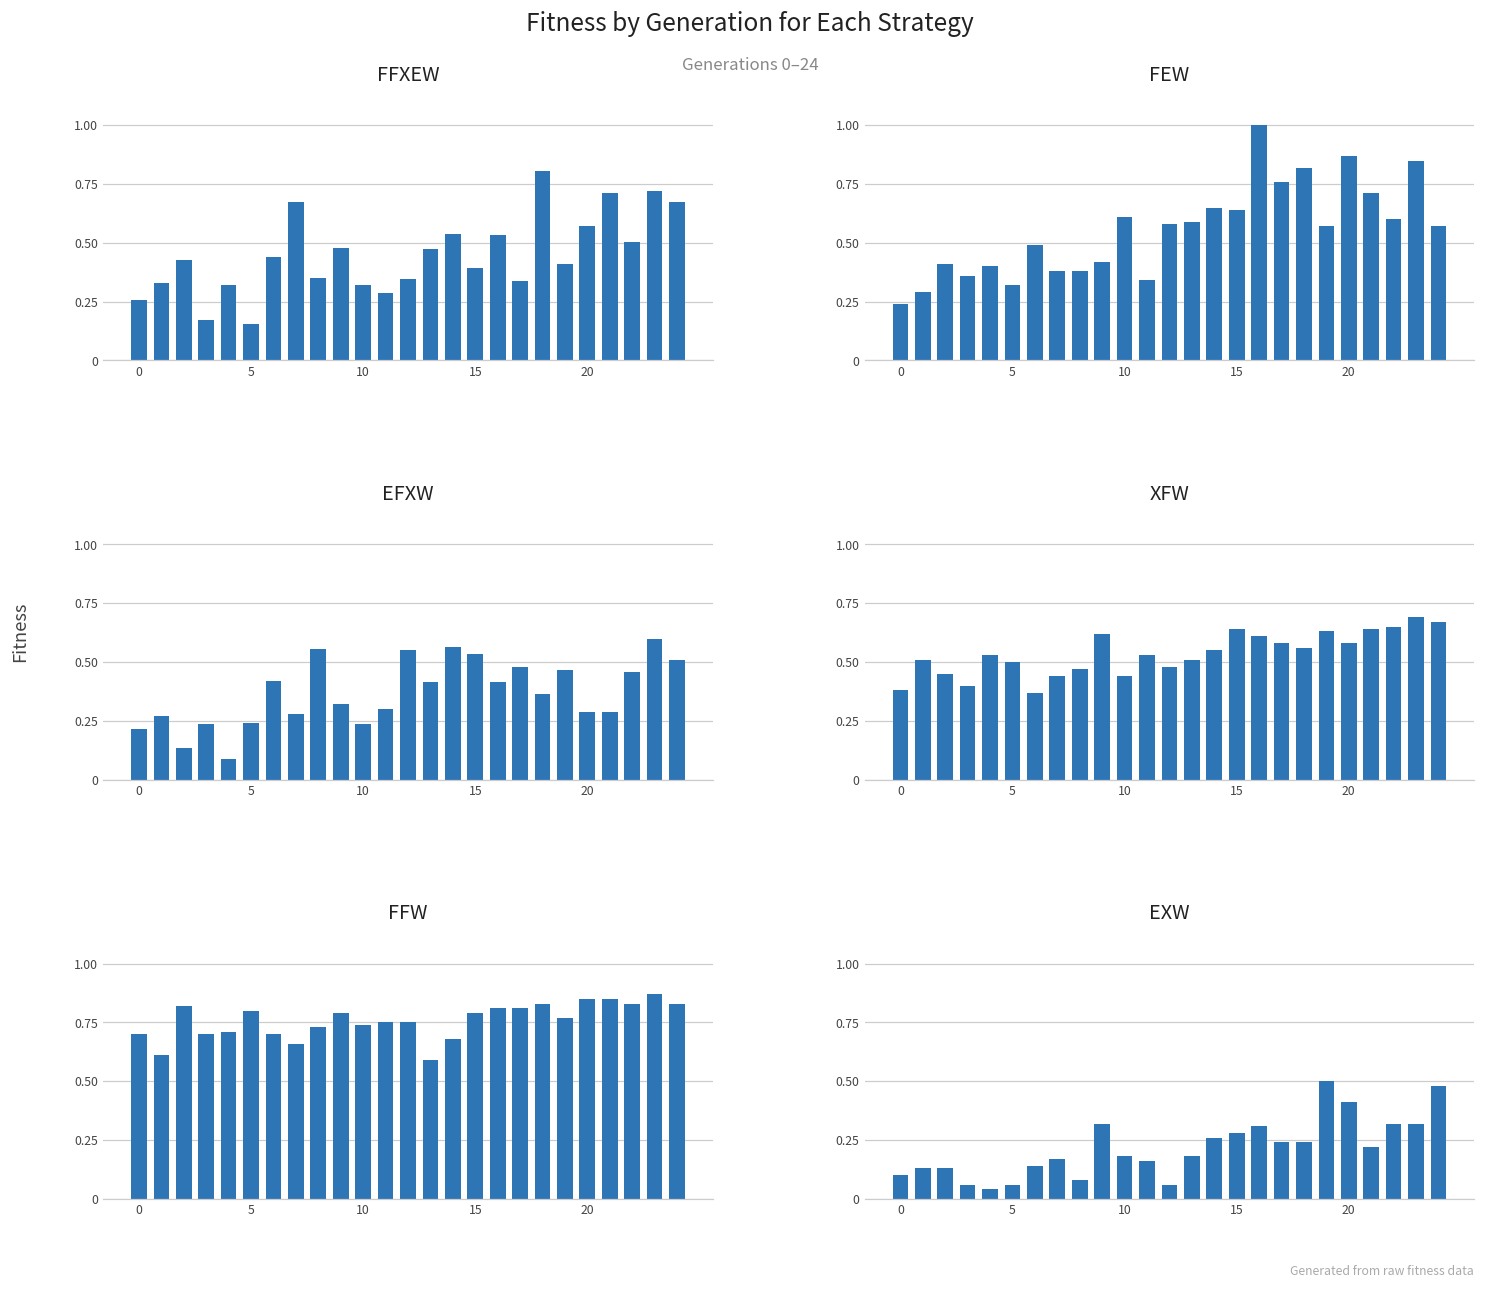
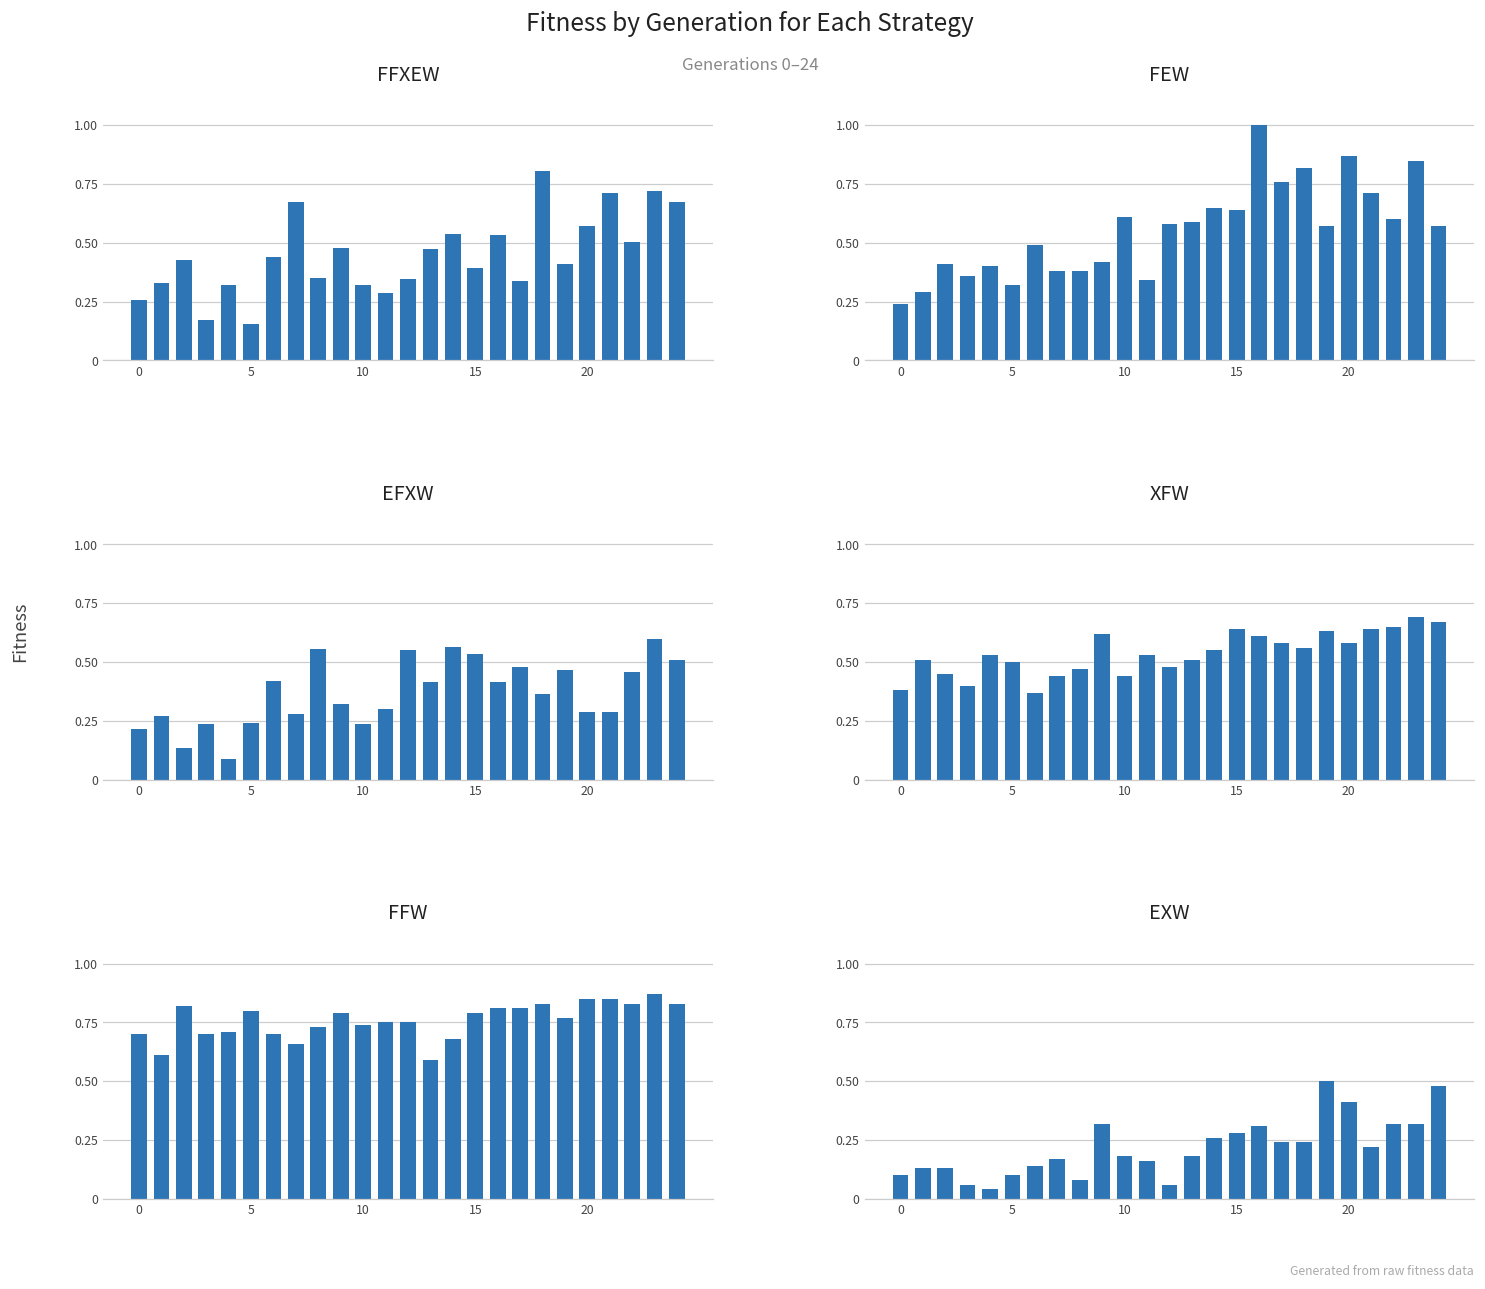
EXW, 5: 0.06 -> 0.10
